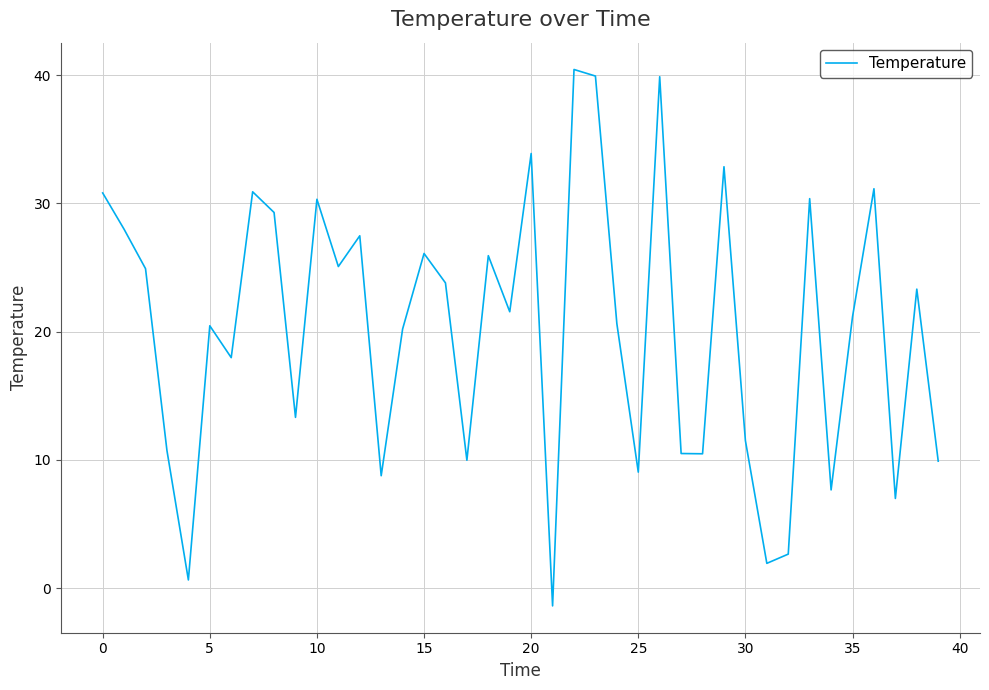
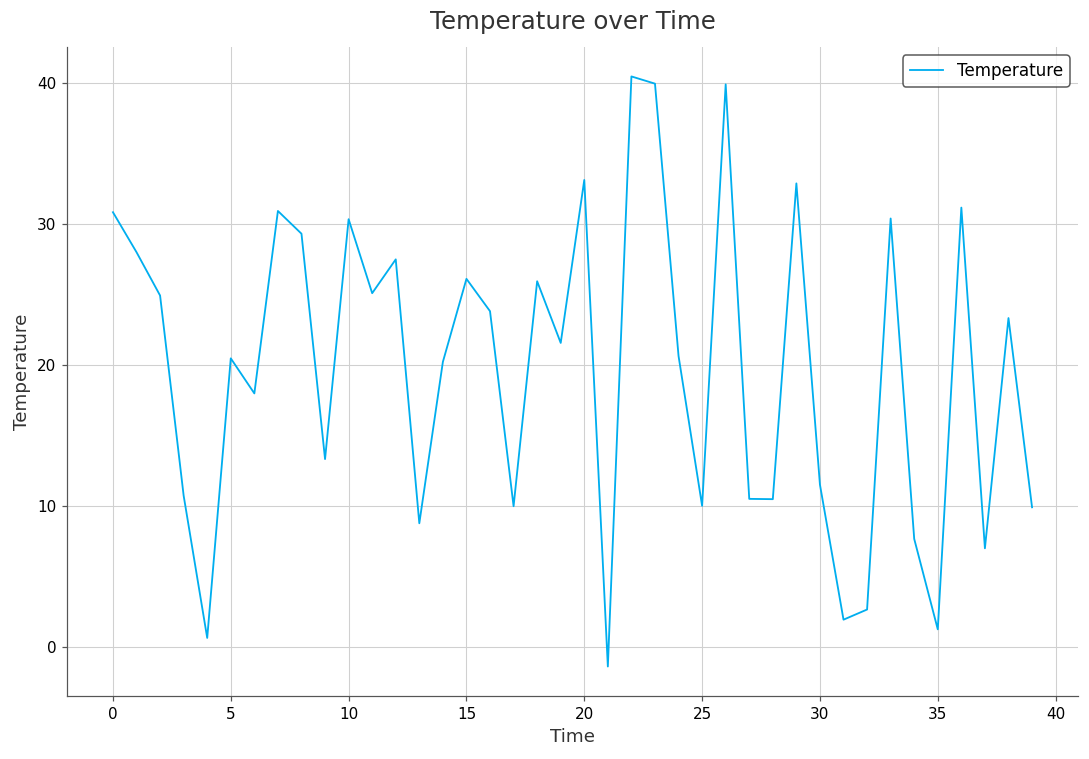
20: 33.9 -> 33.1
25: 9.0 -> 10.0
35: 21.2 -> 1.2
